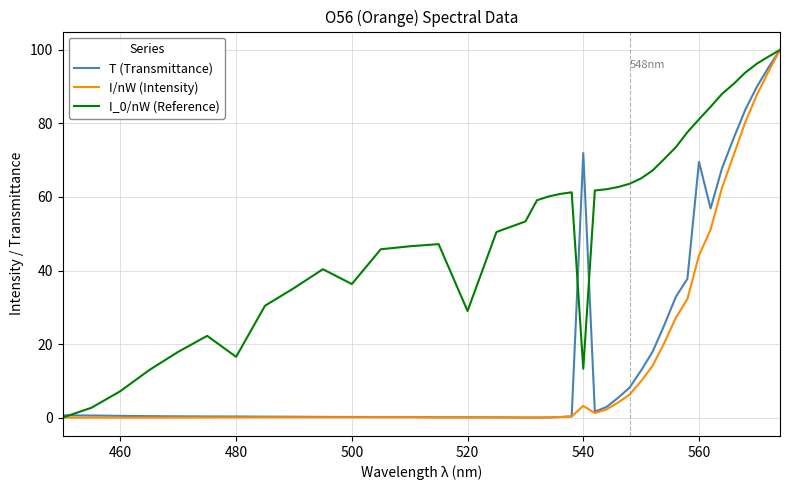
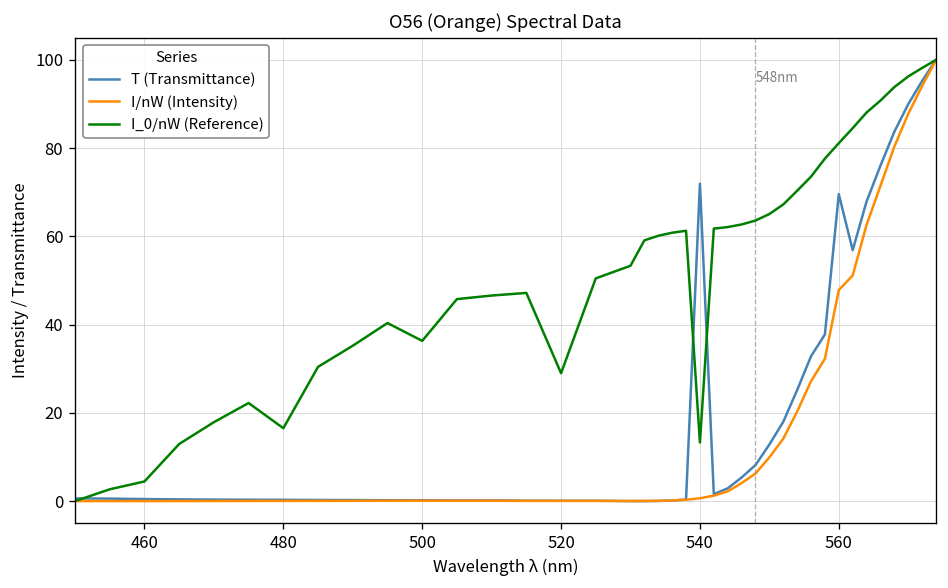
I_0/nW (Reference), 460: 7 -> 4
I/nW (Intensity), 540: 3 -> 1
I/nW (Intensity), 560: 44 -> 48
